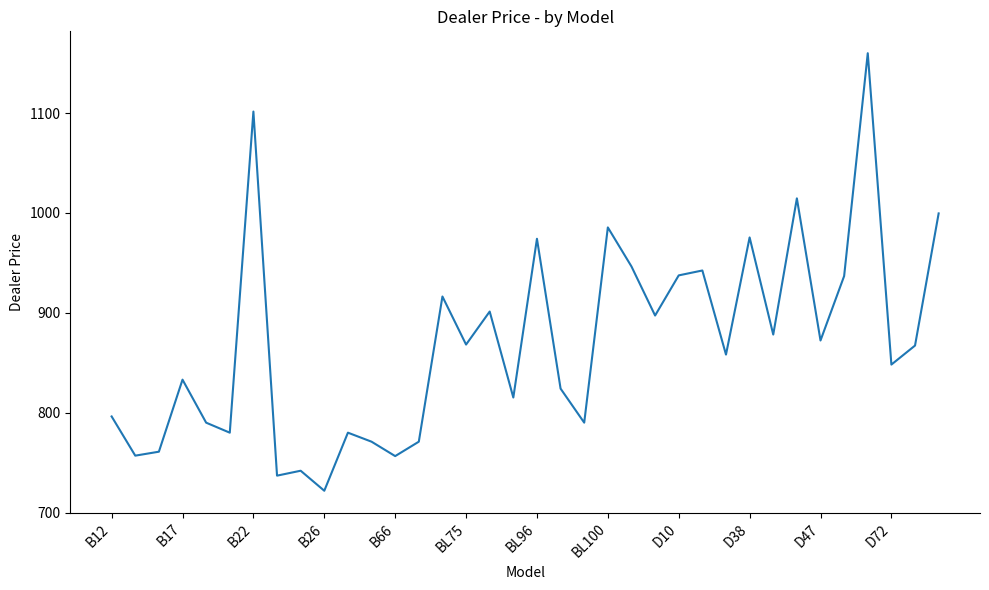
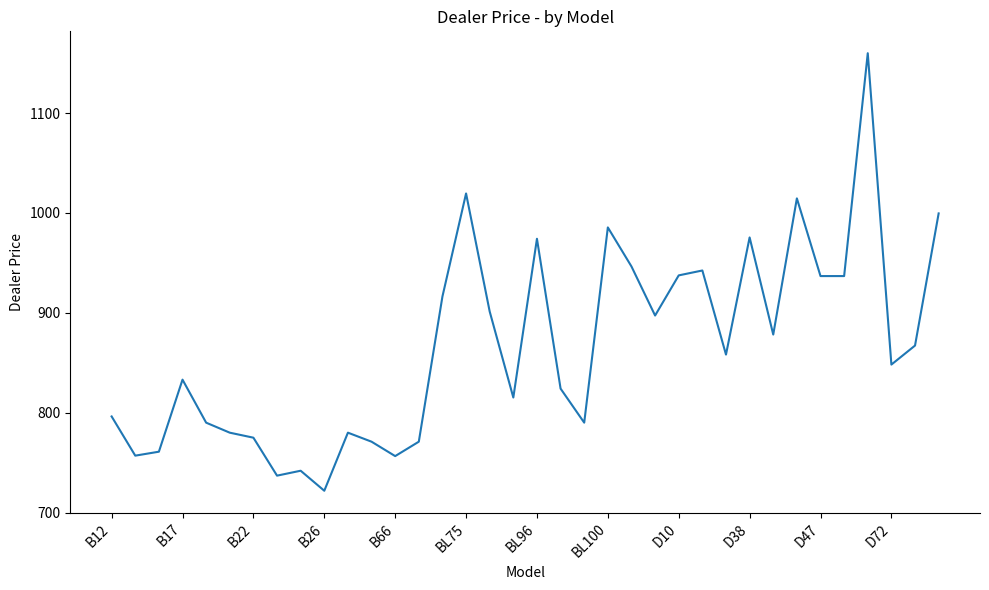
B22: 1100 -> 770
BL75: 870 -> 1020
D47: 870 -> 940
